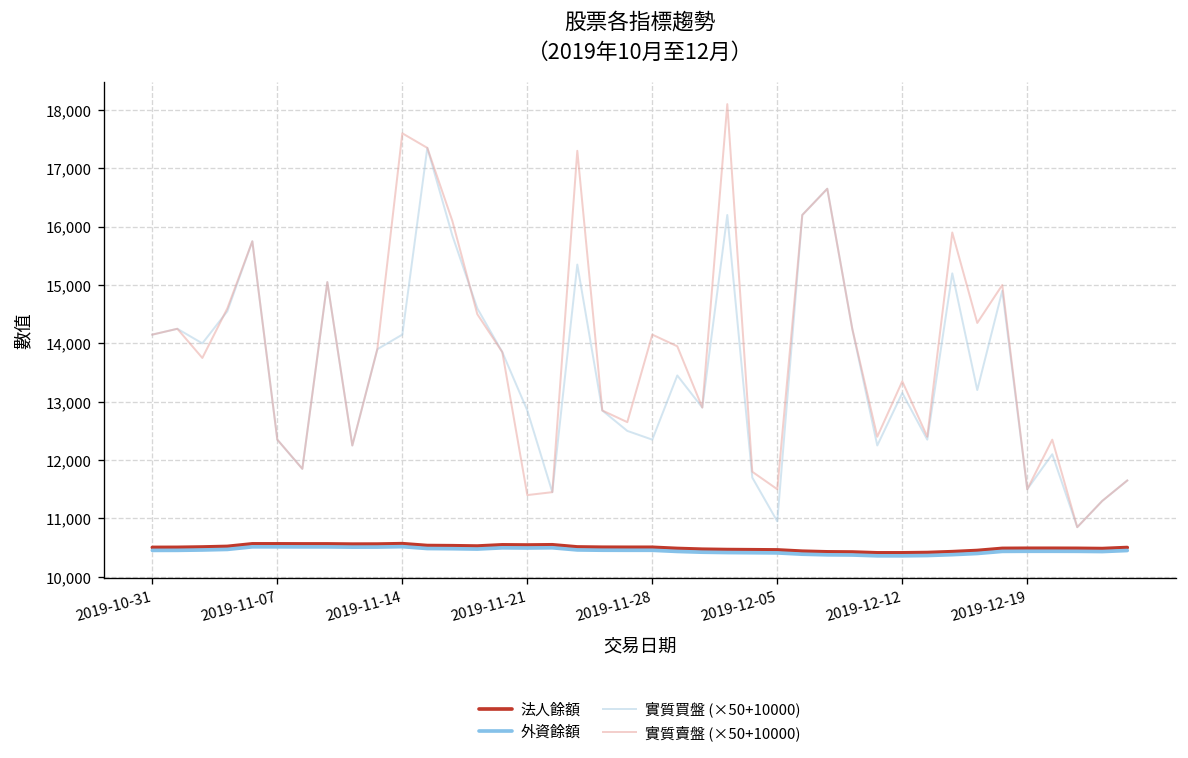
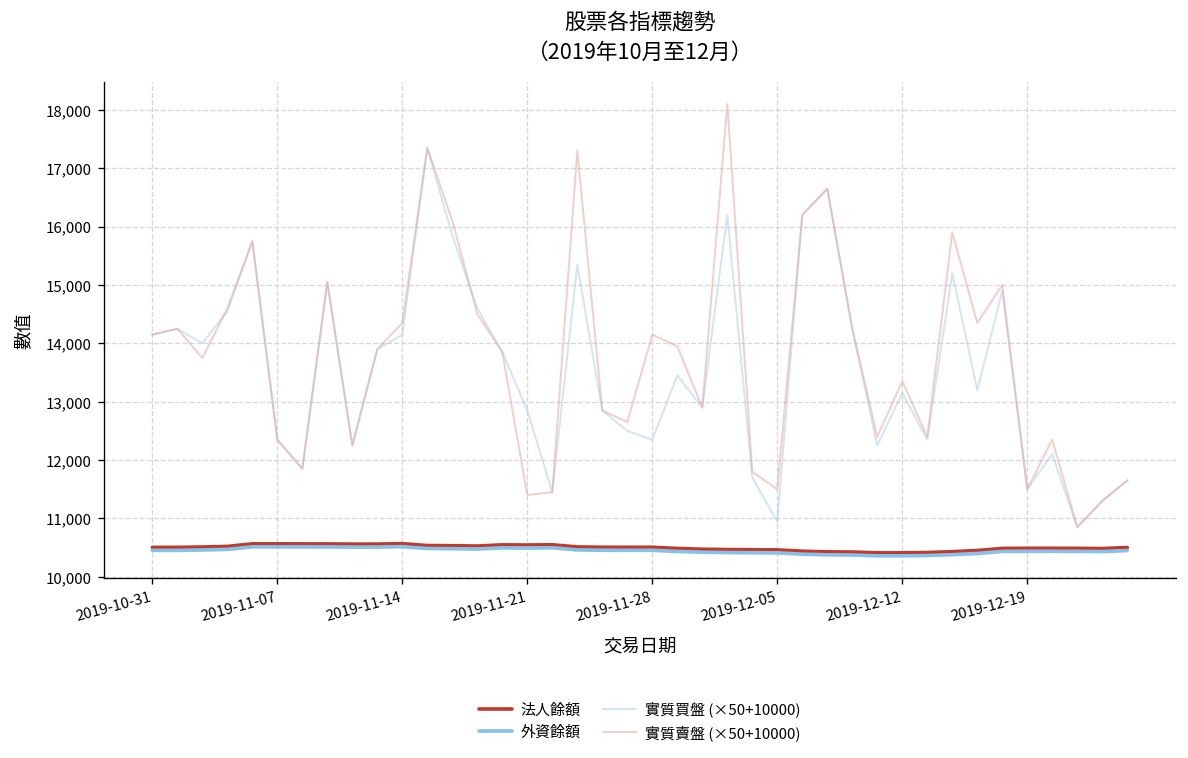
實質賣盤 (×50+10000), 2019-11-14: 17,600 -> 14,400
